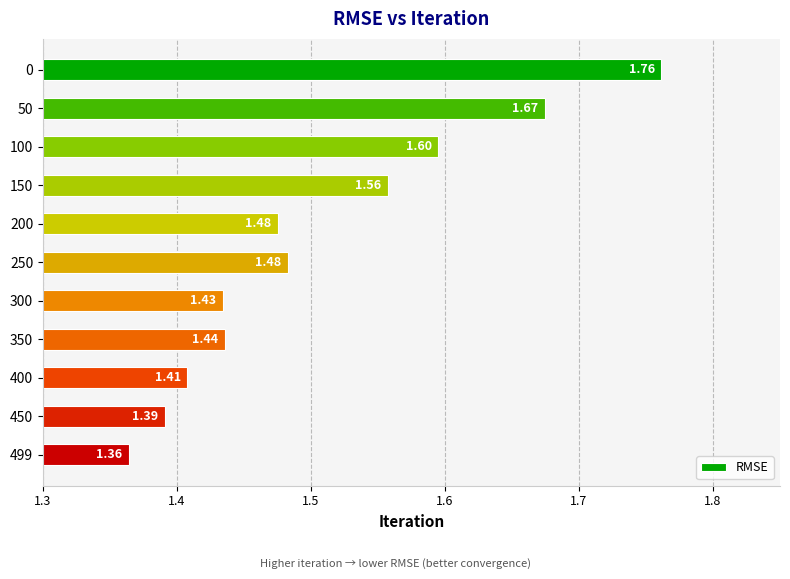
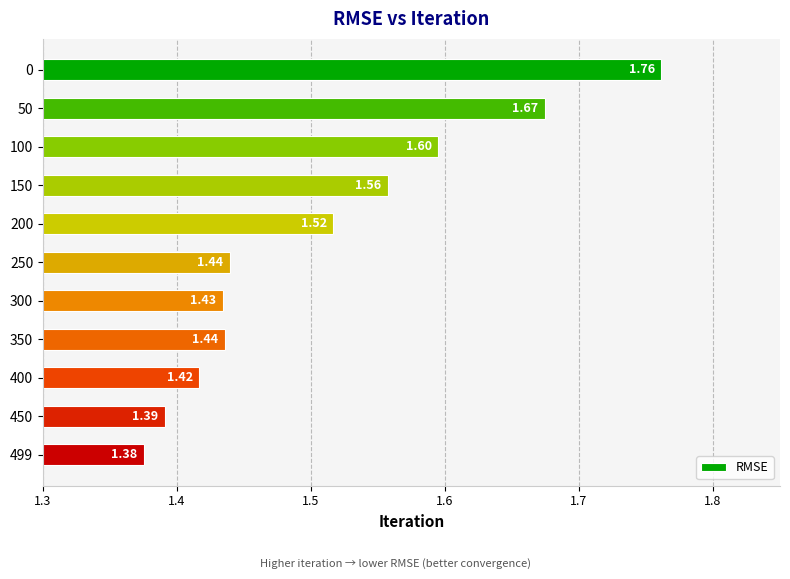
200: 1.48 -> 1.52
250: 1.48 -> 1.44
400: 1.41 -> 1.42
499: 1.36 -> 1.38
